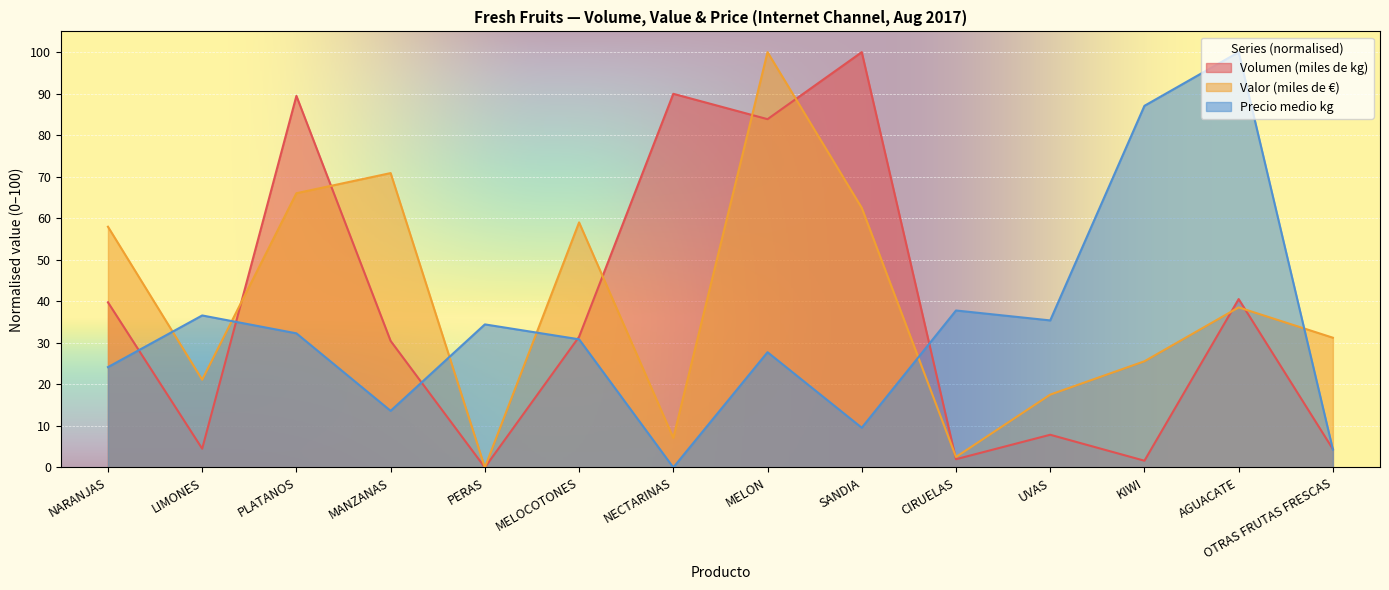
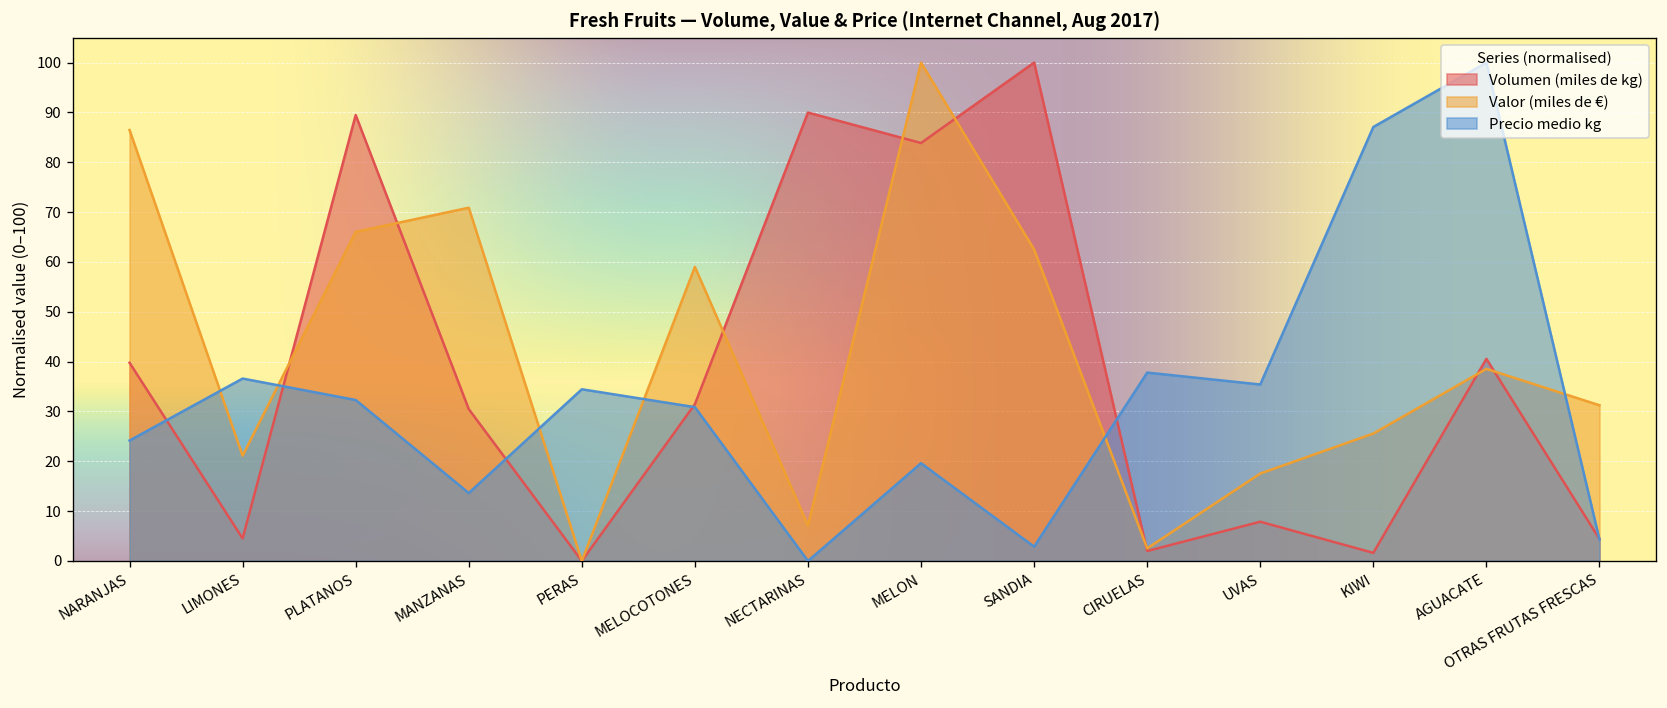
Valor (miles de €), NARANJAS: 58 -> 86
Precio medio kg, MELON: 28 -> 20
Precio medio kg, SANDIA: 10 -> 3
